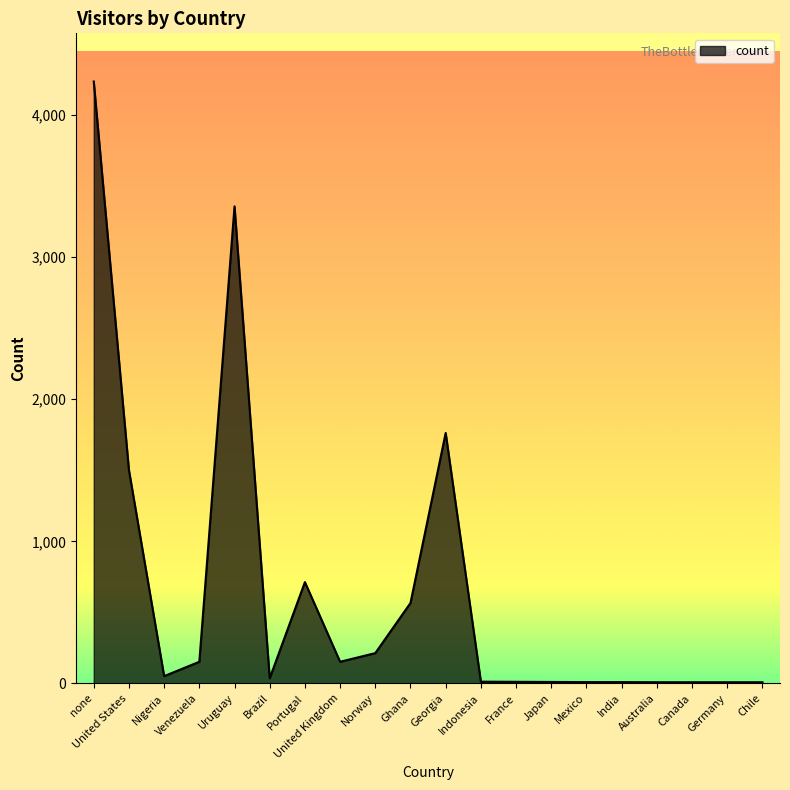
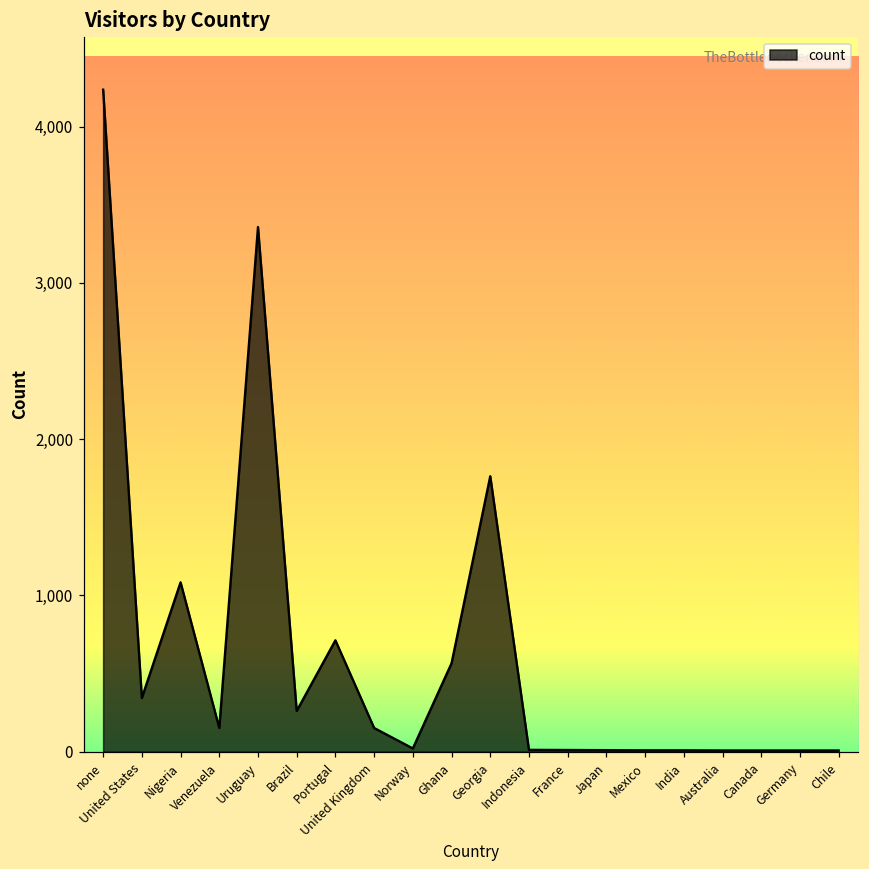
United States: 1,500 -> 340
Nigeria: 50 -> 1,080
Brazil: 40 -> 260
Norway: 210 -> 20
